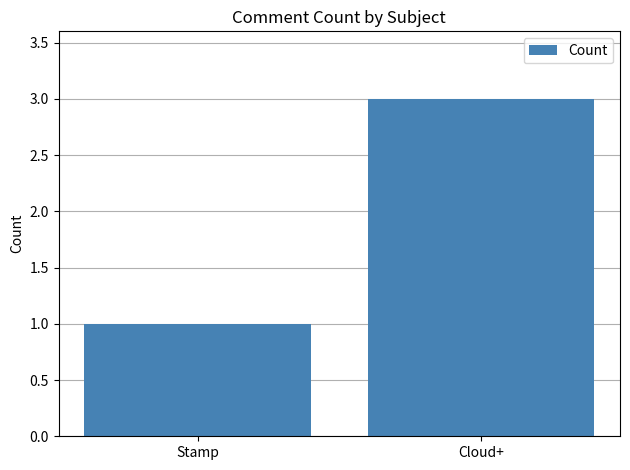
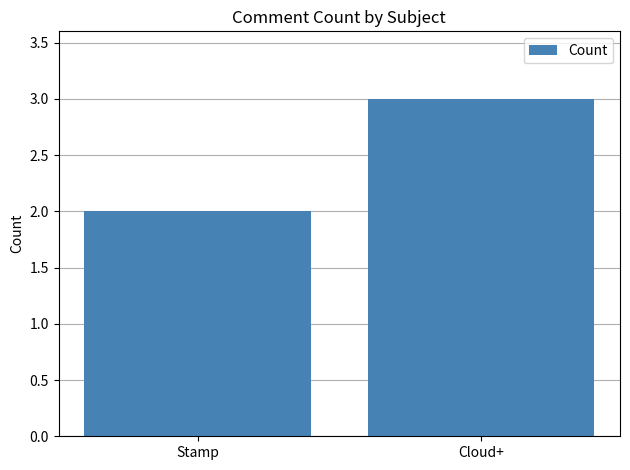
Stamp: 1 -> 2
